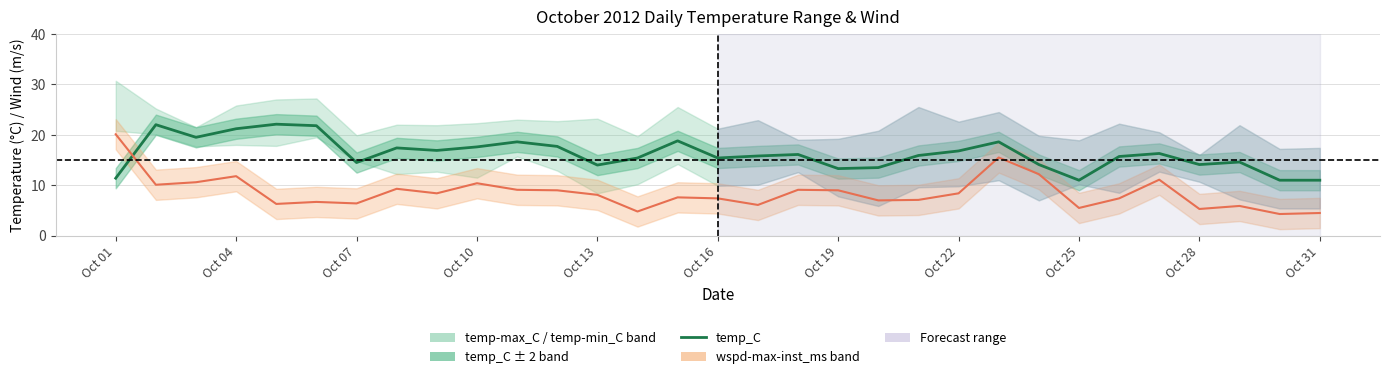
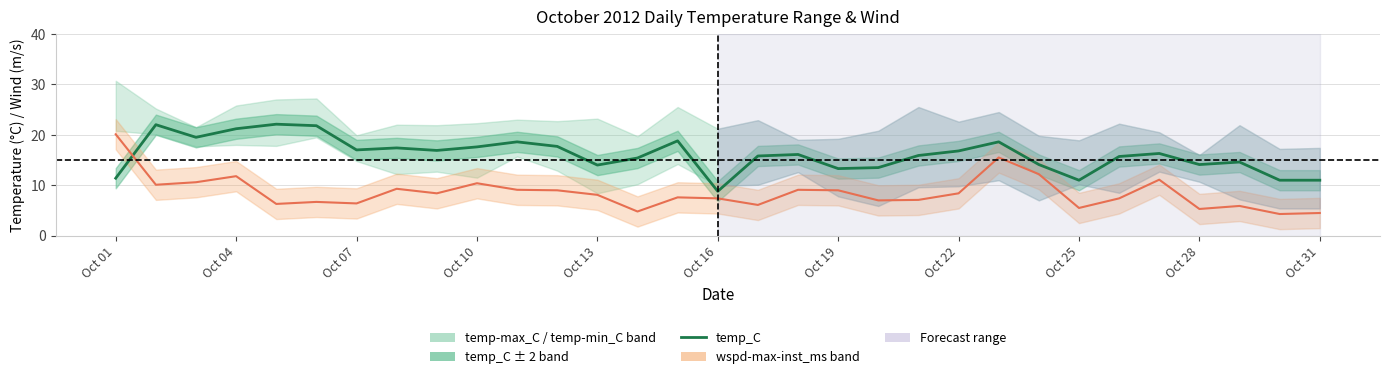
temp_C, Oct 07: 15 -> 17
temp_C, Oct 16: 15 -> 9
